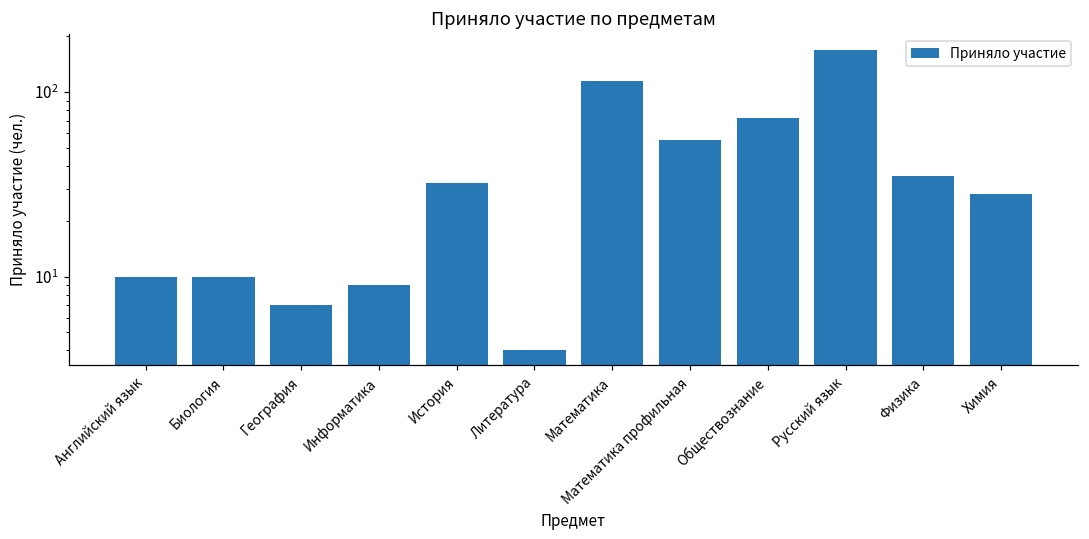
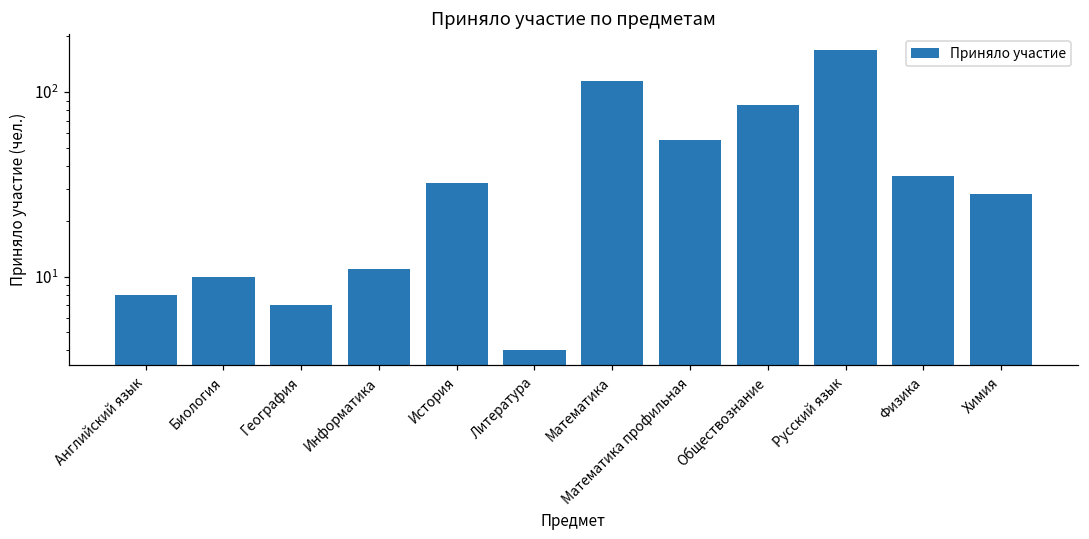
Английский язык: 10 -> 8
Информатика: 9 -> 11
Обществознание: 72 -> 90
